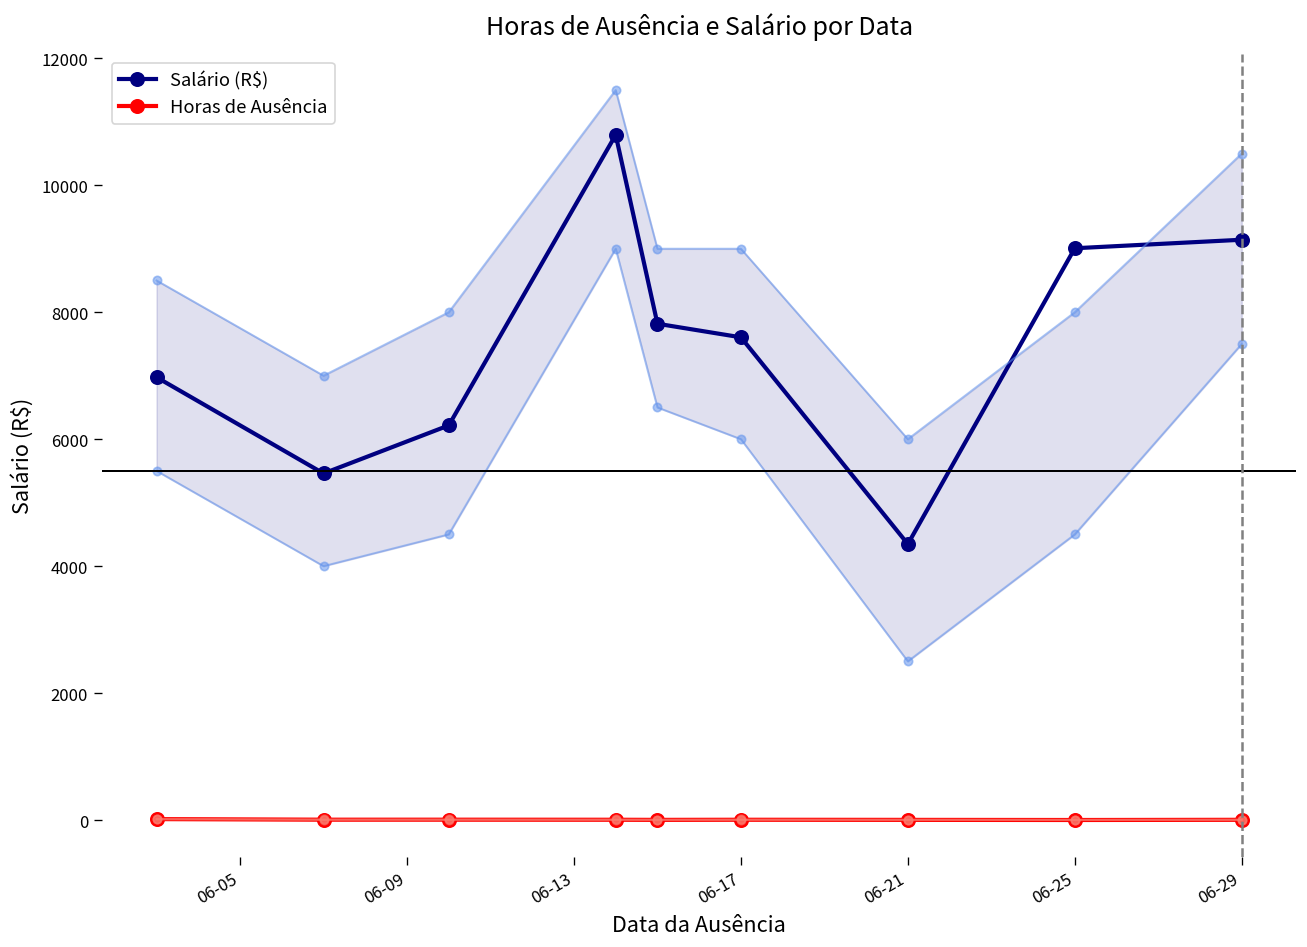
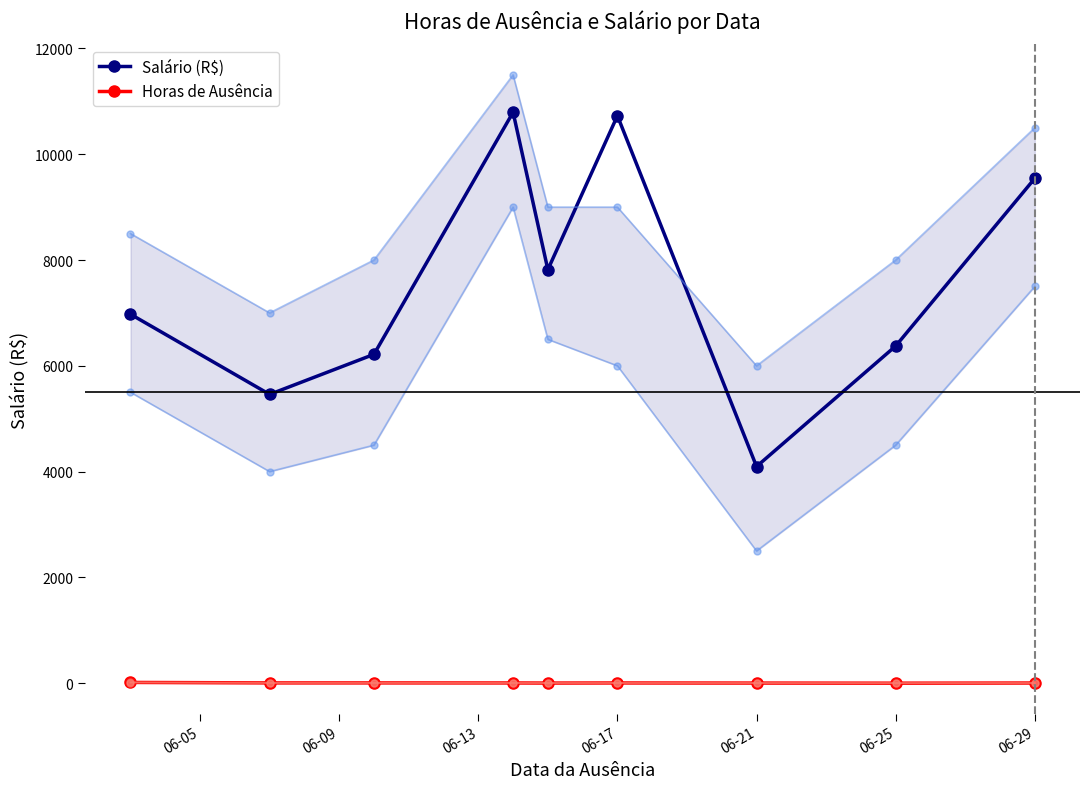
Salário (R$), 06-17: 7600 -> 10700
Salário (R$), 06-21: 4300 -> 4100
Salário (R$), 06-25: 9000 -> 6400
Salário (R$), 06-29: 9100 -> 9500
